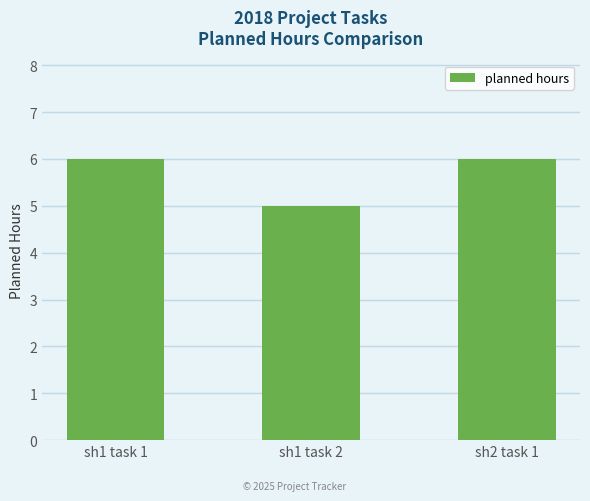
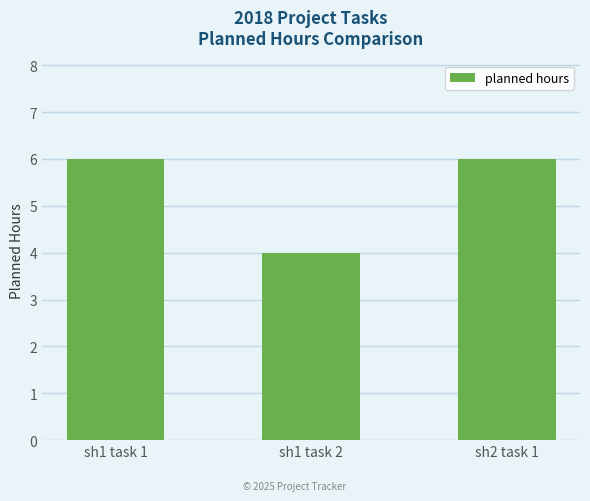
sh1 task 2: 5 -> 4
